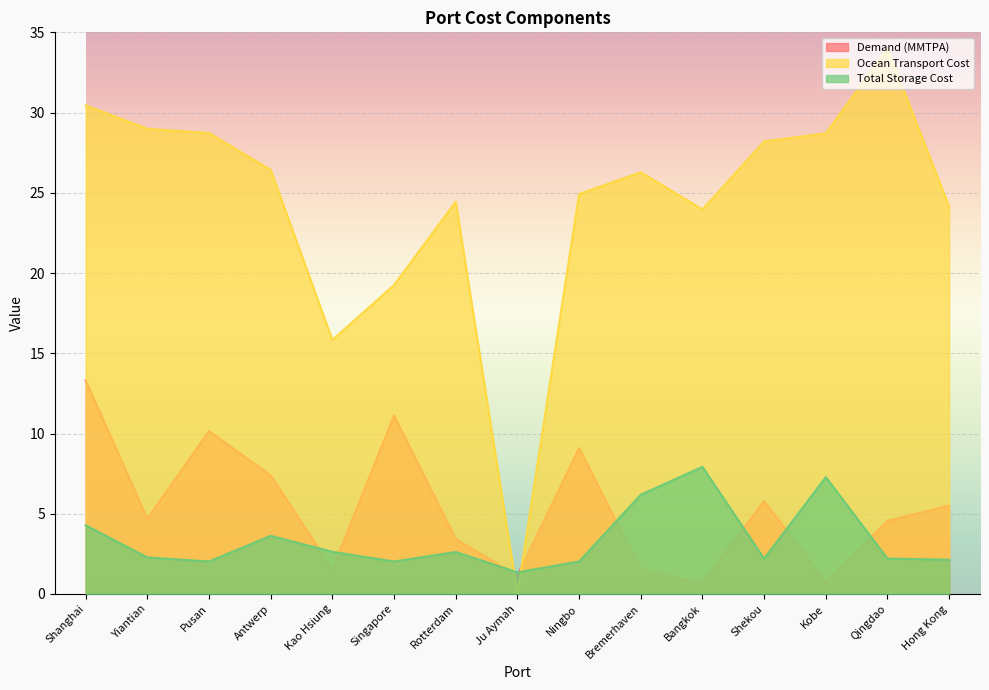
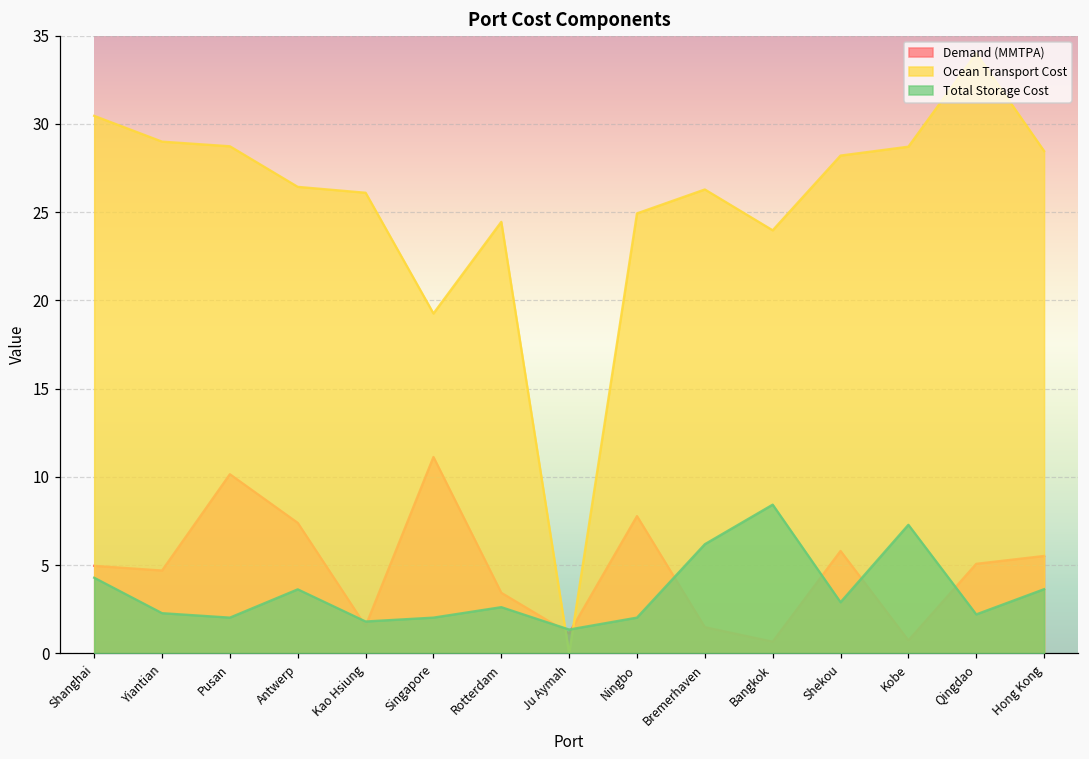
Demand (MMTPA), Shanghai: 13.3 -> 5.0
Ocean Transport Cost, Kao Hsiung: 15.8 -> 26.1
Total Storage Cost, Kao Hsiung: 2.6 -> 1.8
Demand (MMTPA), Ningbo: 9.1 -> 7.8
Total Storage Cost, Bangkok: 7.9 -> 8.4
Total Storage Cost, Shekou: 2.2 -> 2.9
Demand (MMTPA), Qingdao: 4.6 -> 5.1
Ocean Transport Cost, Hong Kong: 24.1 -> 28.5
Total Storage Cost, Hong Kong: 2.1 -> 3.6
